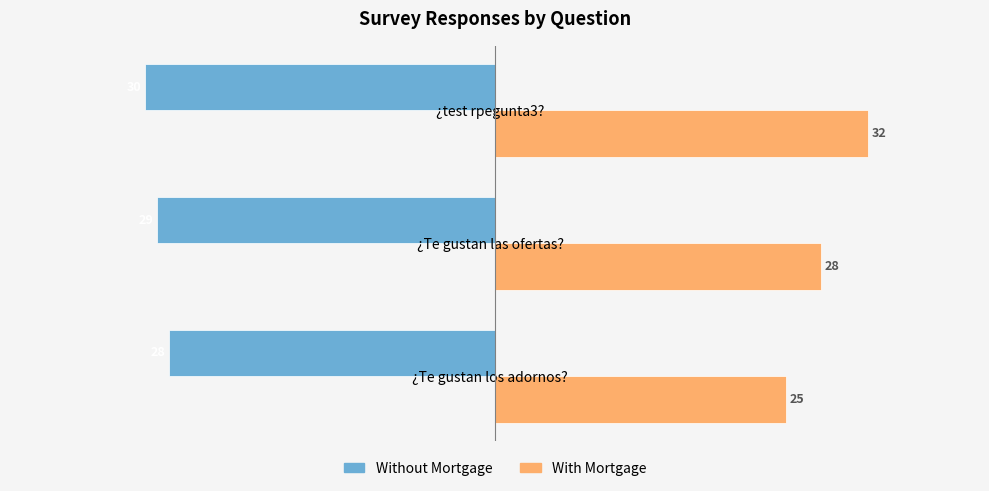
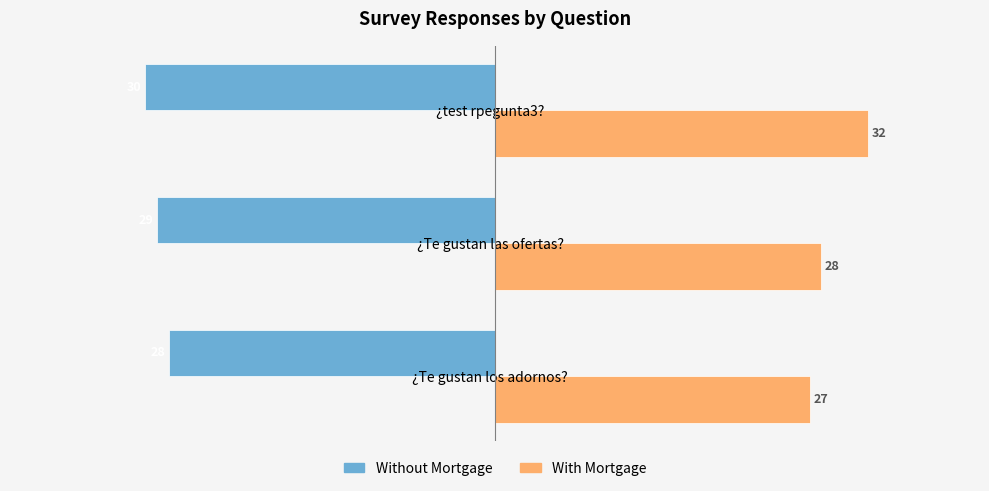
With Mortgage, ¿Te gustan los adornos?: 25 -> 27
